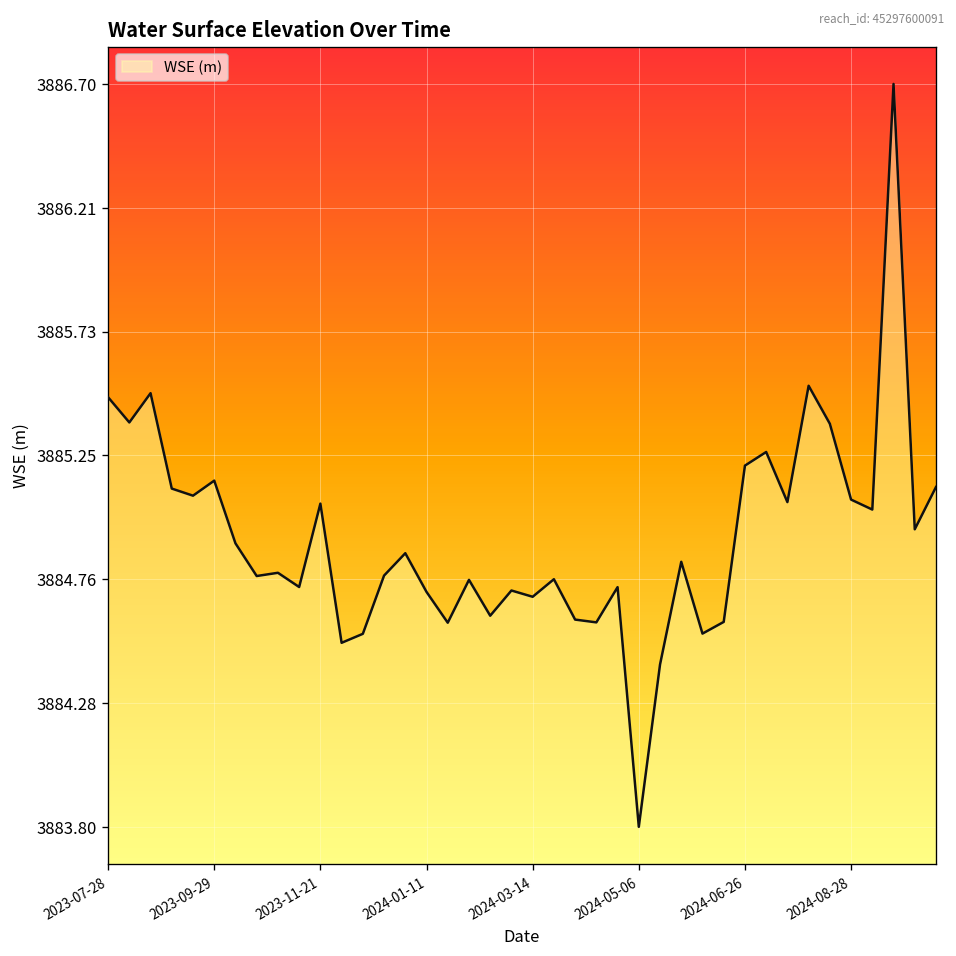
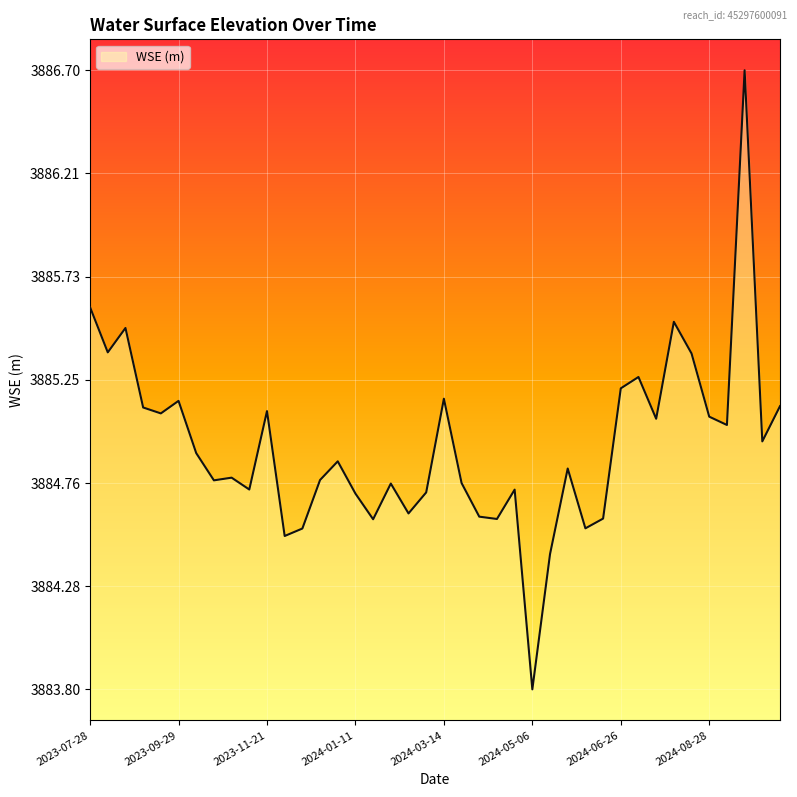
2023-07-28: 3885.47 -> 3885.59
2023-11-21: 3885.06 -> 3885.10
2024-03-14: 3884.69 -> 3885.16
